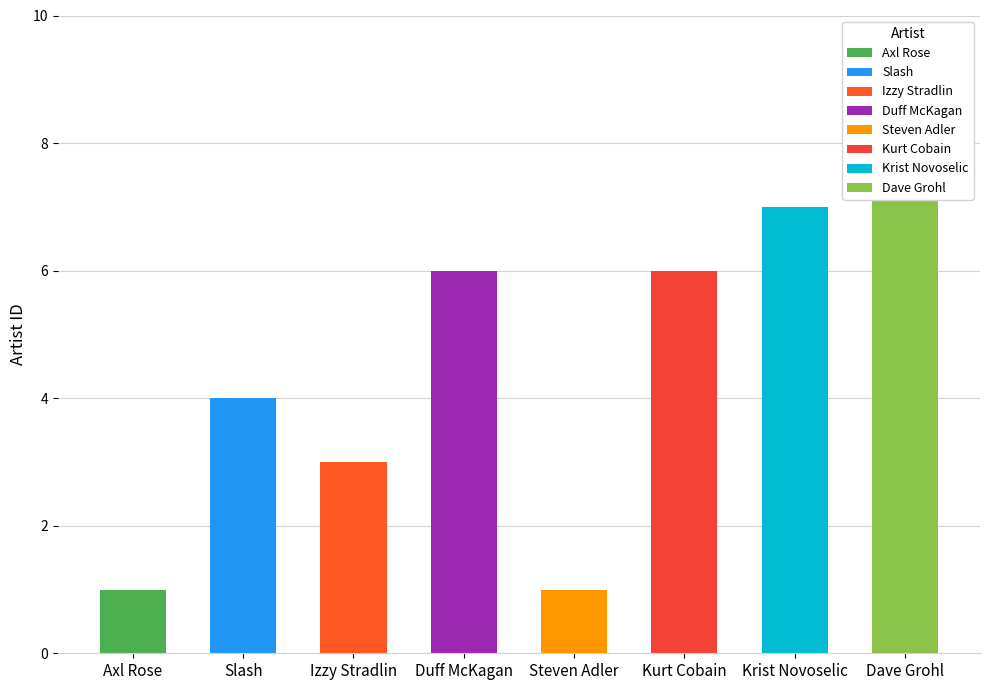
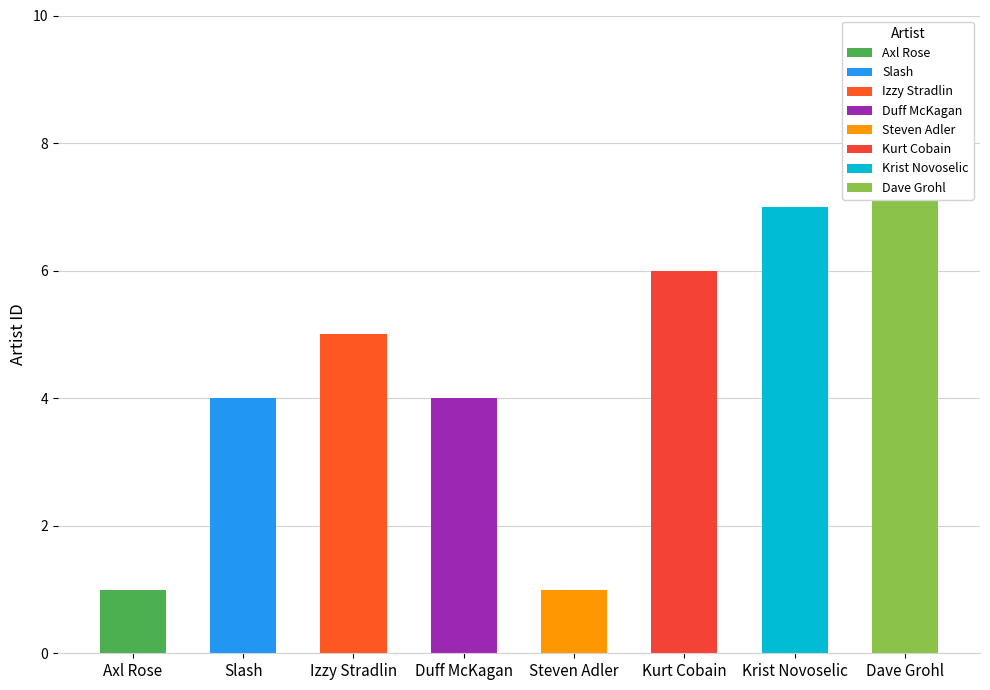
Izzy Stradlin: 3 -> 5
Duff McKagan: 6 -> 4
